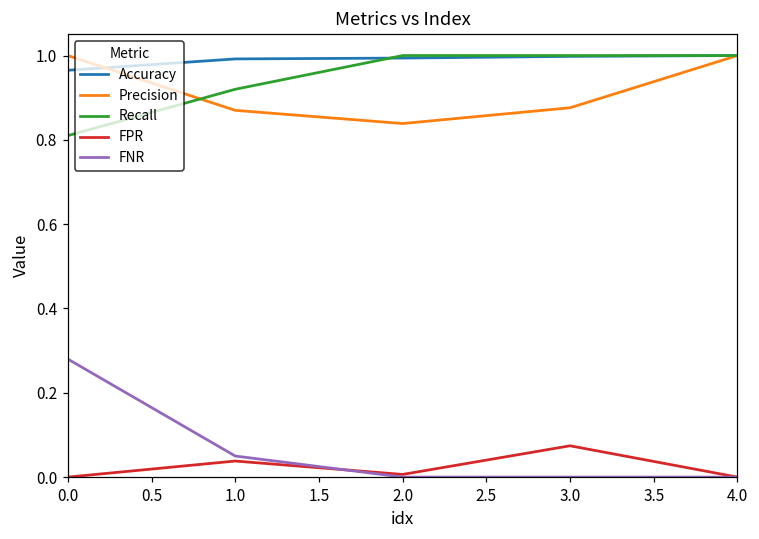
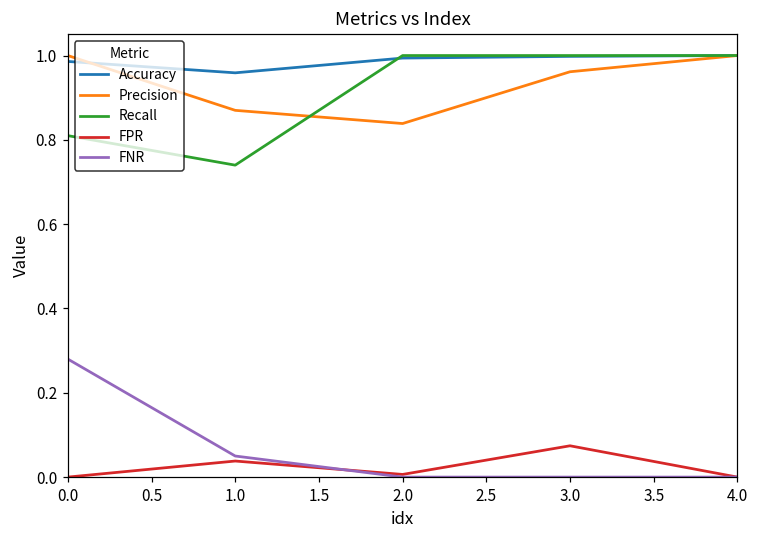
Accuracy, 0.0: 0.97 -> 0.99
Accuracy, 1.0: 0.99 -> 0.96
Recall, 1.0: 0.92 -> 0.74
Precision, 3.0: 0.88 -> 0.96
